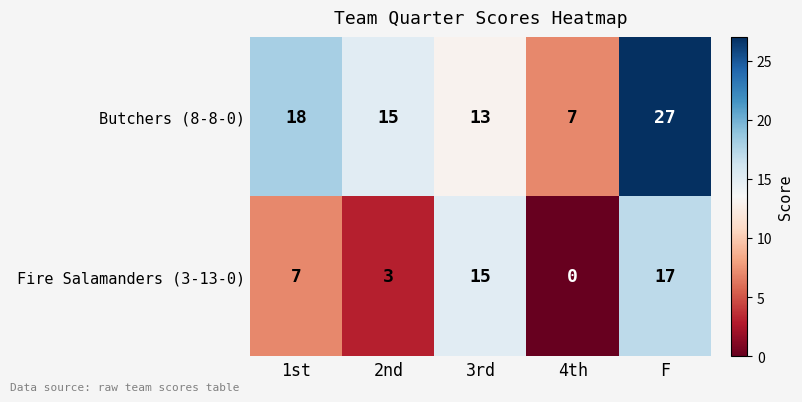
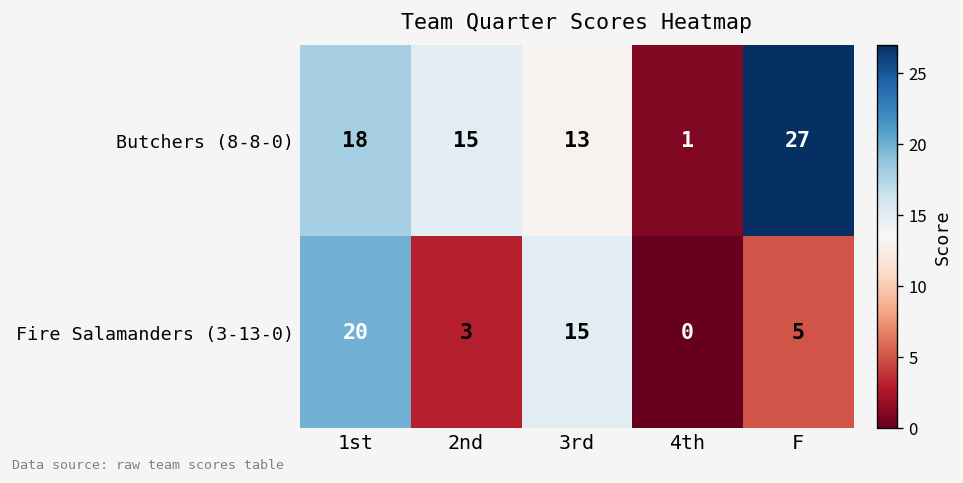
Butchers (8-8-0), 4th: 7 -> 1
Fire Salamanders (3-13-0), 1st: 7 -> 20
Fire Salamanders (3-13-0), F: 17 -> 5
